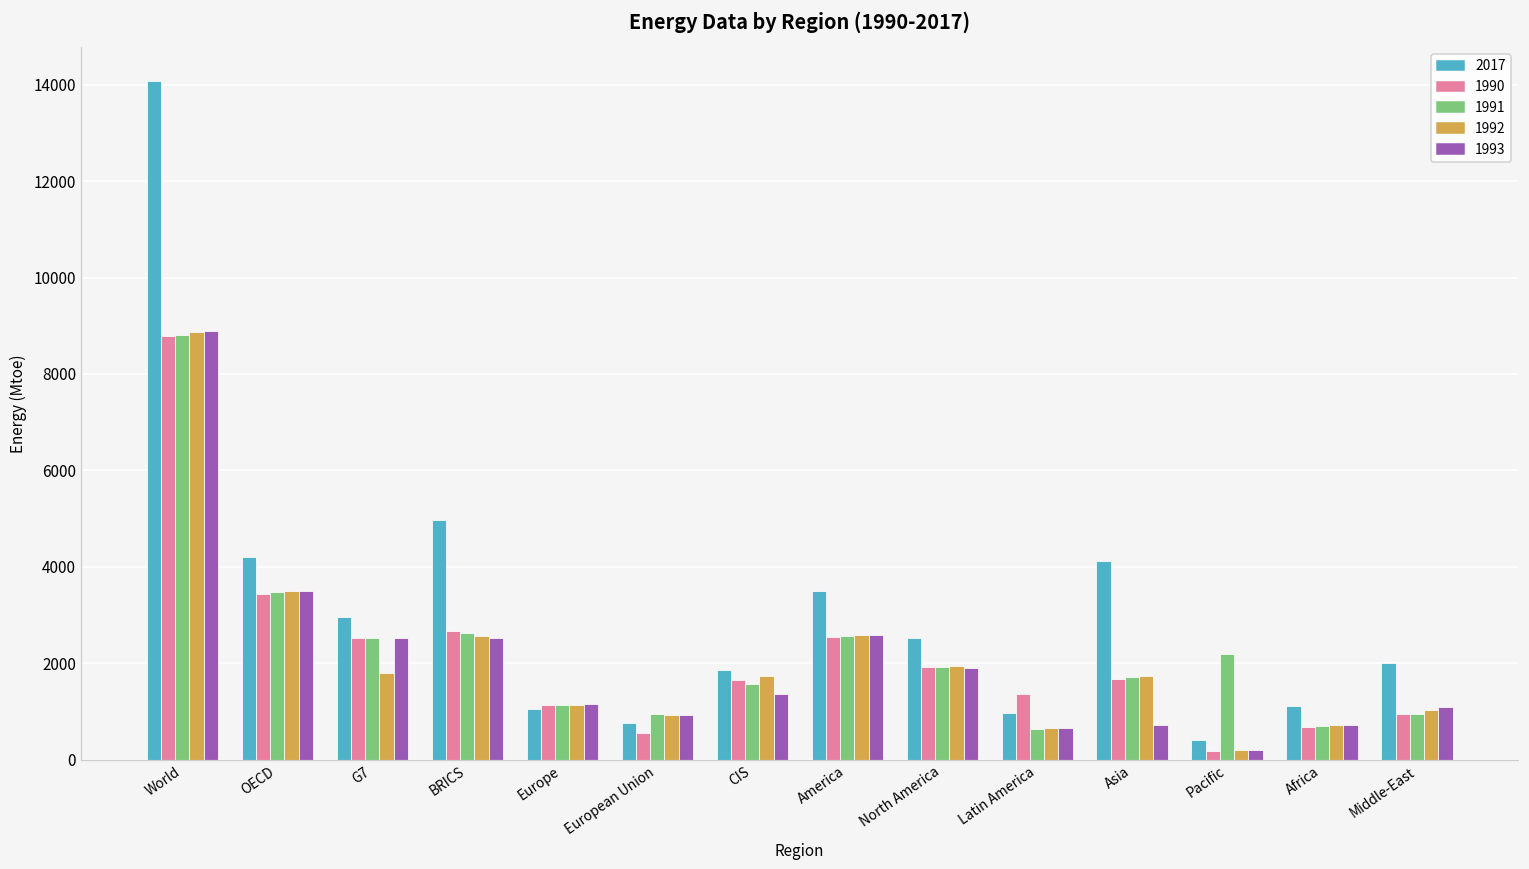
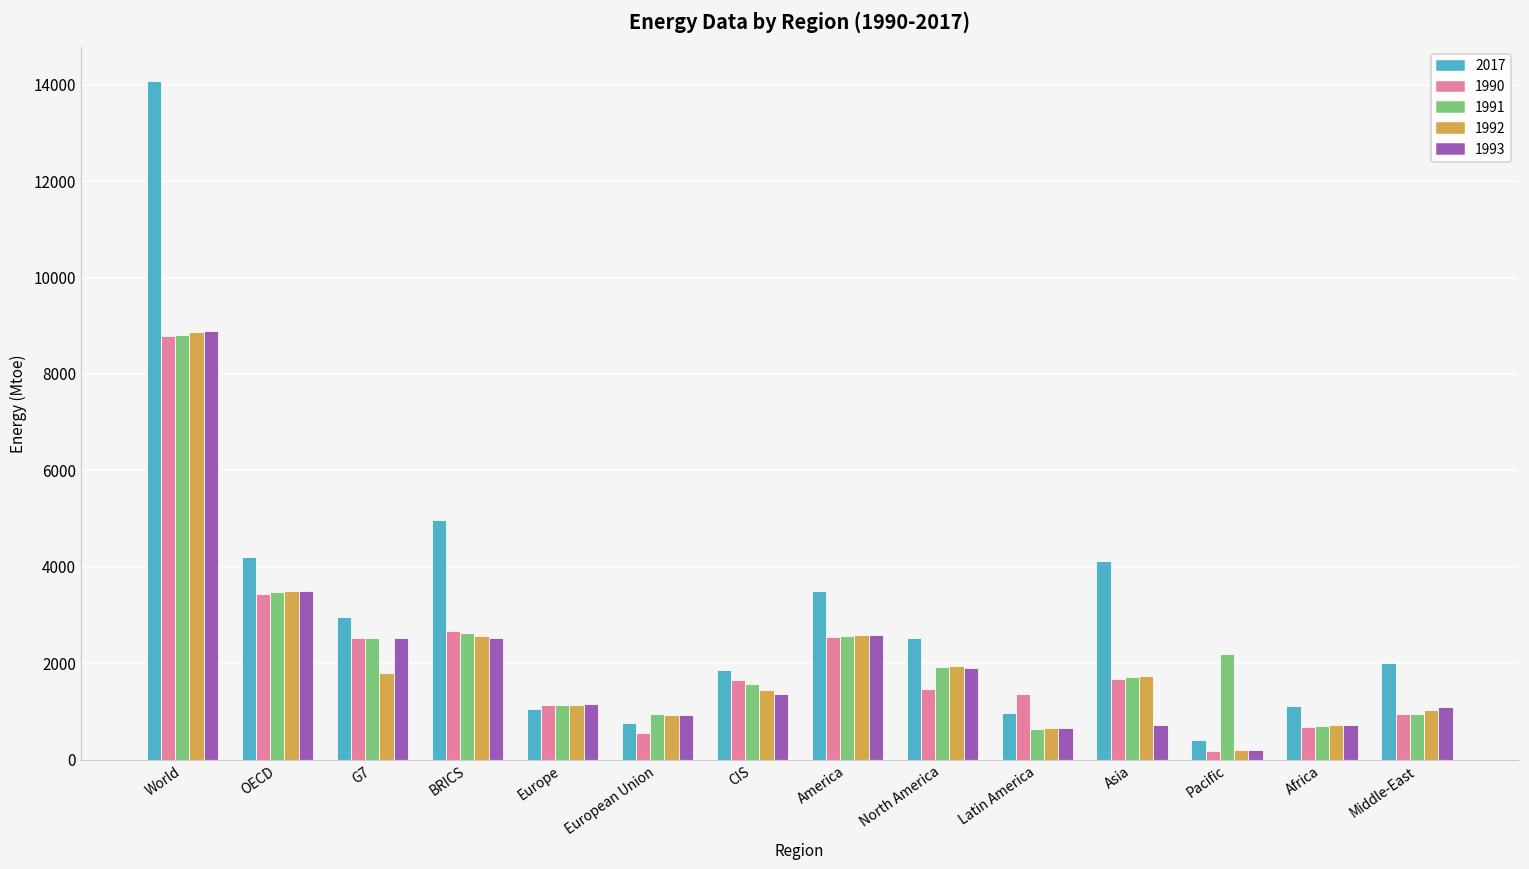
1992, CIS: 1700 -> 1500
1990, North America: 1900 -> 1500
